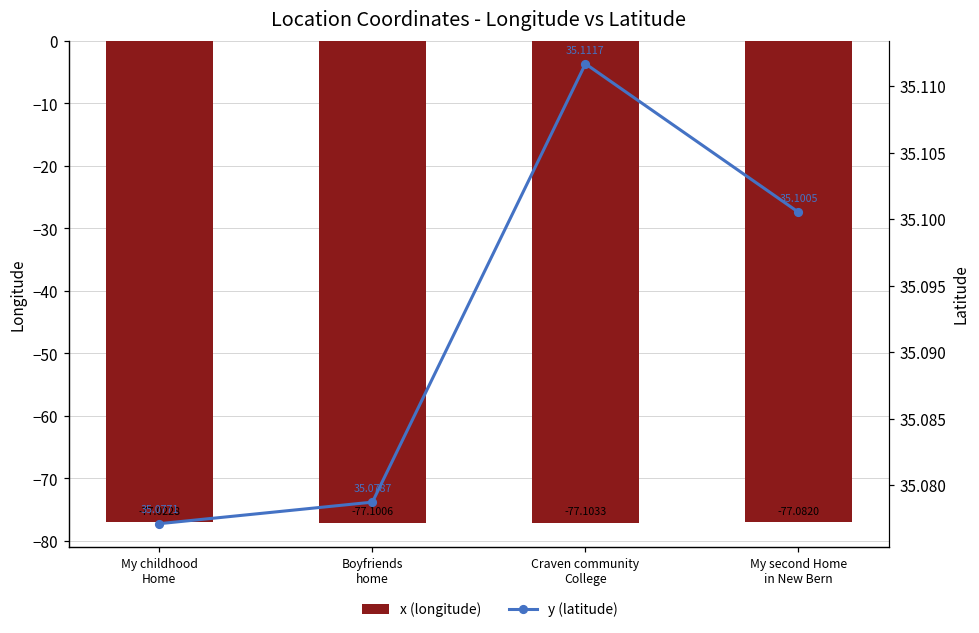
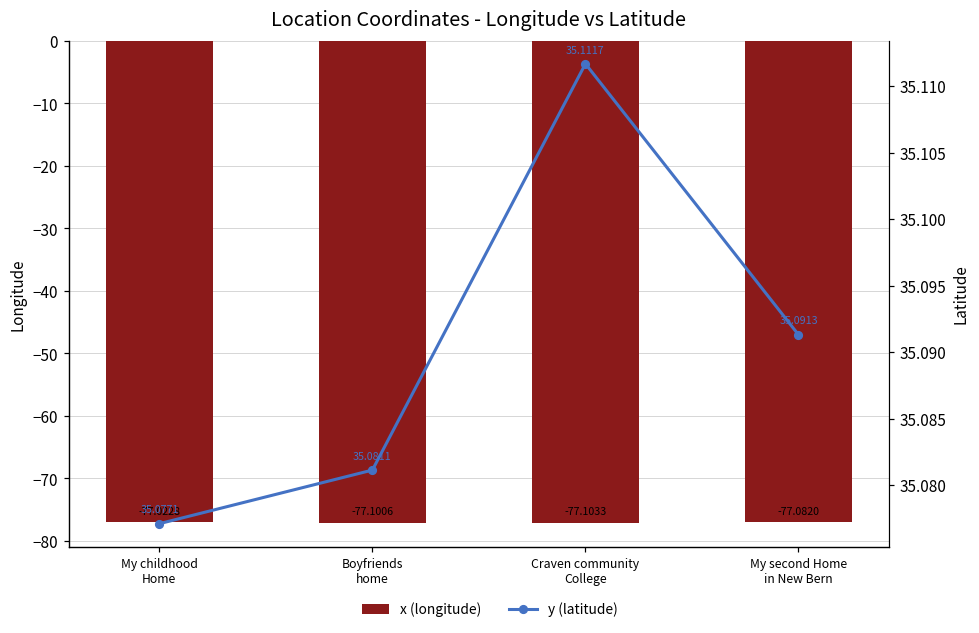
y (latitude), Boyfriends home: 35.0787 -> 35.0811
y (latitude), My second Home in New Bern: 35.1005 -> 35.0913
